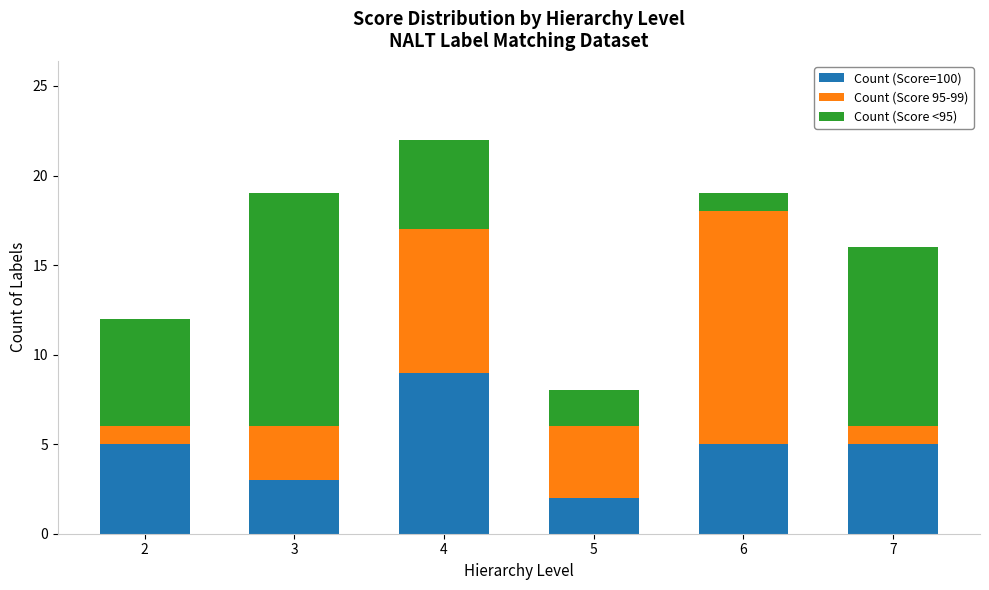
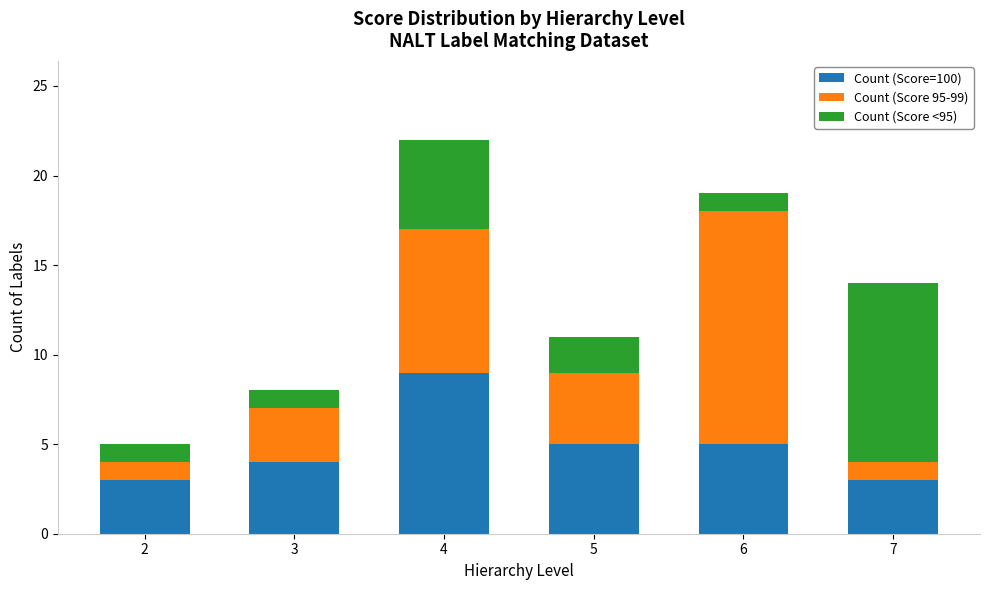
Count (Score=100), 2: 5 -> 3
Count (Score <95), 2: 6 -> 1
Count (Score=100), 3: 3 -> 4
Count (Score <95), 3: 13 -> 1
Count (Score=100), 5: 2 -> 5
Count (Score=100), 7: 5 -> 3
